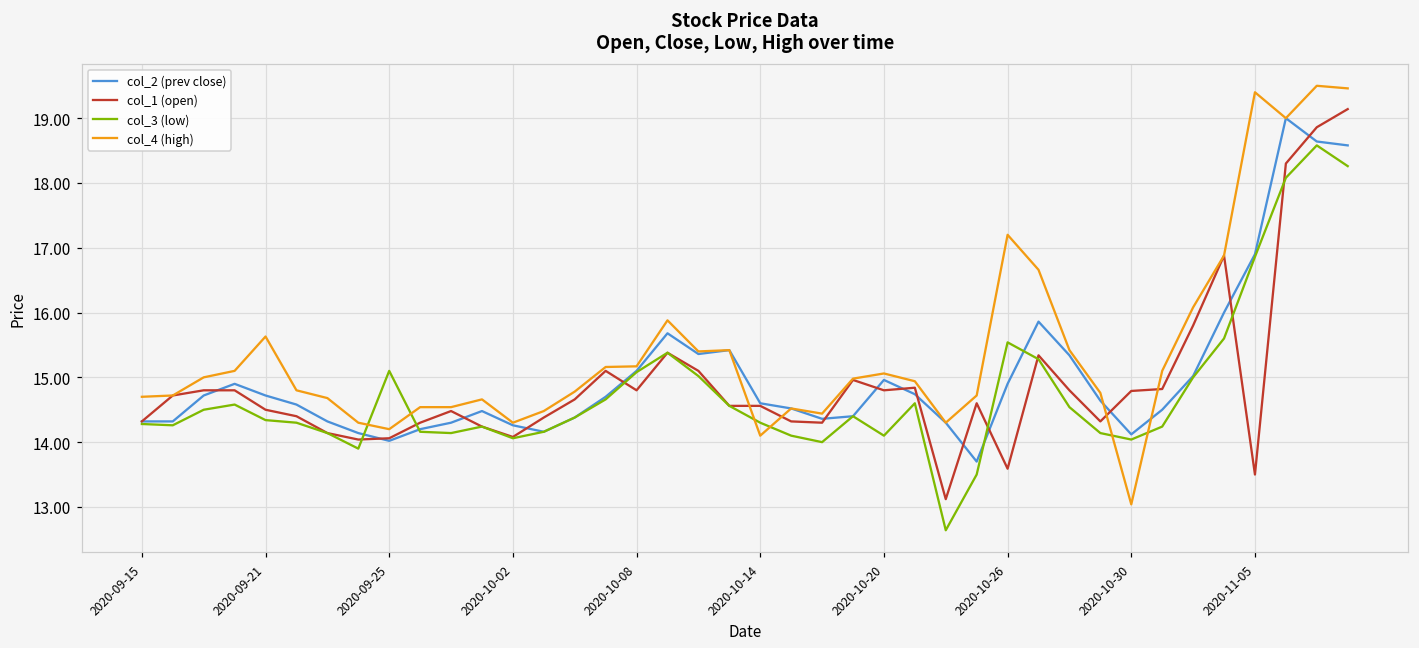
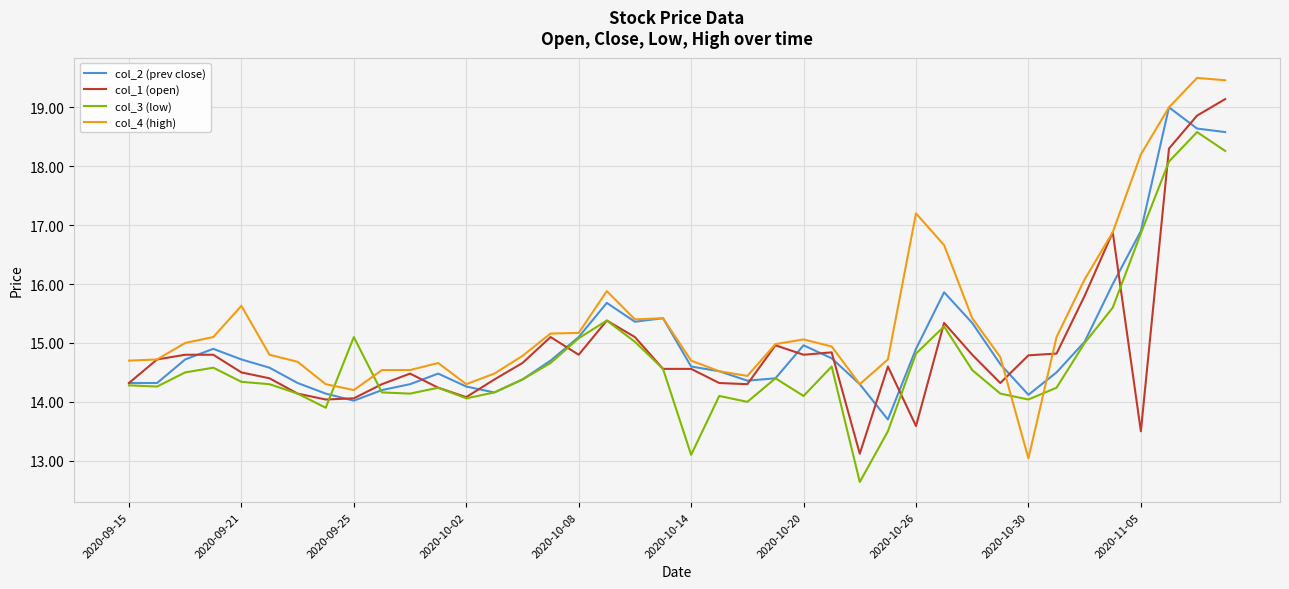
col_3 (low), 2020-10-14: 14.3 -> 13.1
col_4 (high), 2020-10-14: 14.1 -> 14.7
col_3 (low), 2020-10-26: 15.5 -> 14.8
col_4 (high), 2020-11-05: 19.4 -> 18.2
